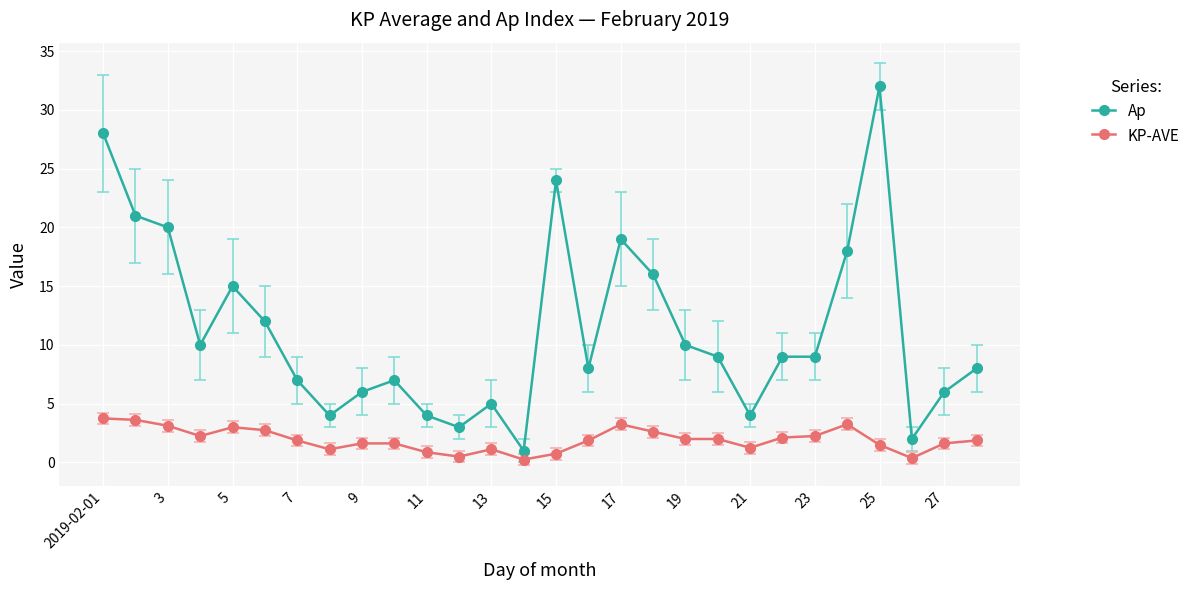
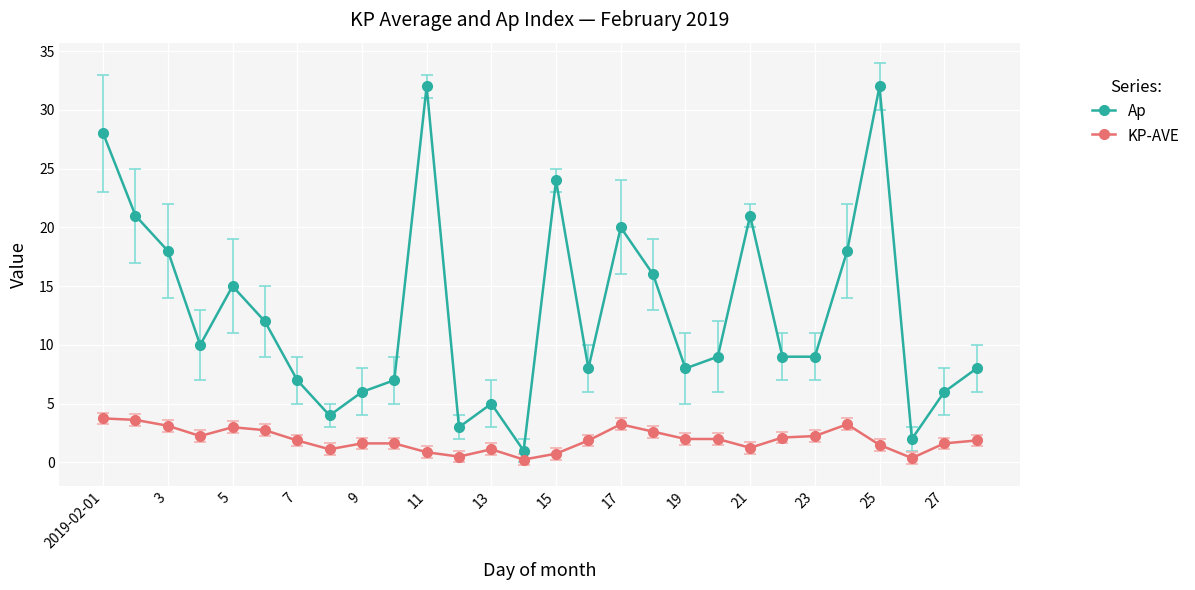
Ap, 3: 20 -> 18
Ap, 11: 4 -> 32
Ap, 17: 19 -> 20
Ap, 19: 10 -> 8
Ap, 21: 4 -> 21
